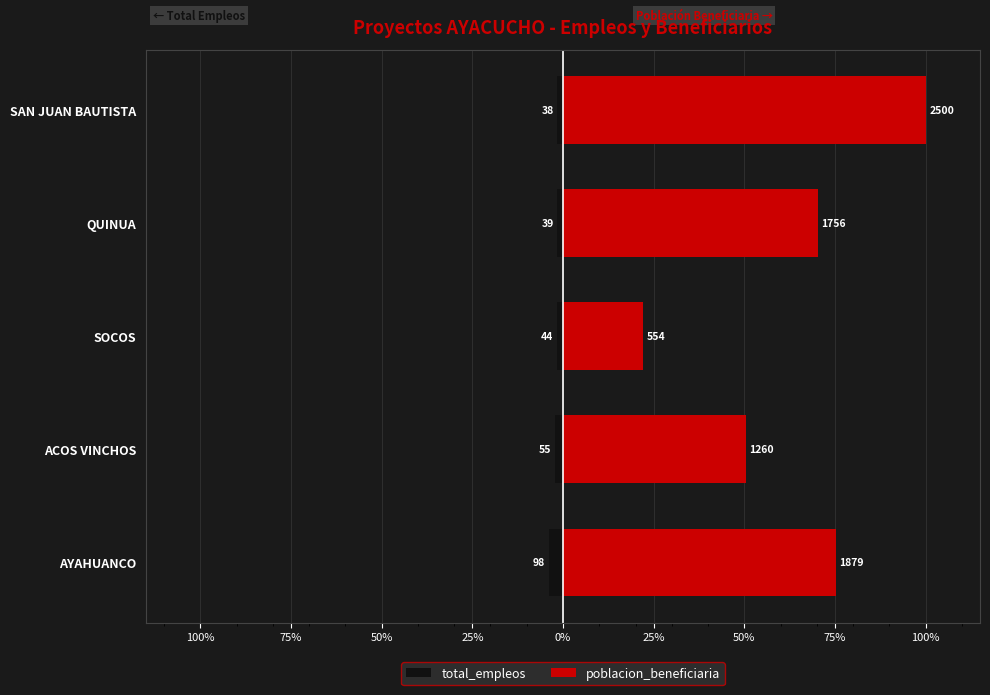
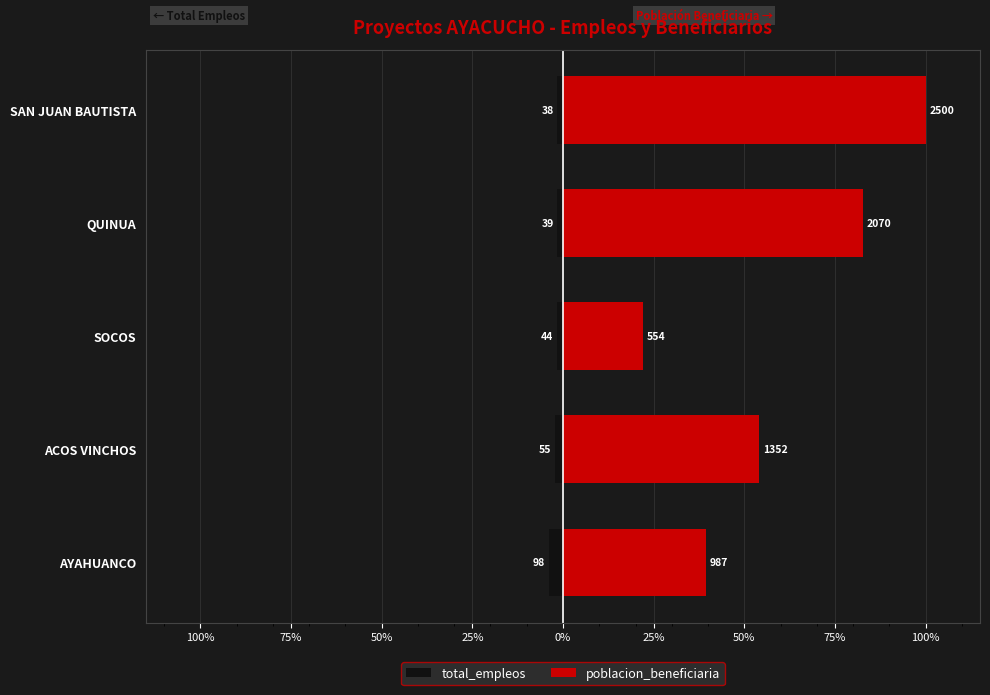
poblacion_beneficiaria, QUINUA: 1756 -> 2070
poblacion_beneficiaria, ACOS VINCHOS: 1260 -> 1352
poblacion_beneficiaria, AYAHUANCO: 1879 -> 987
